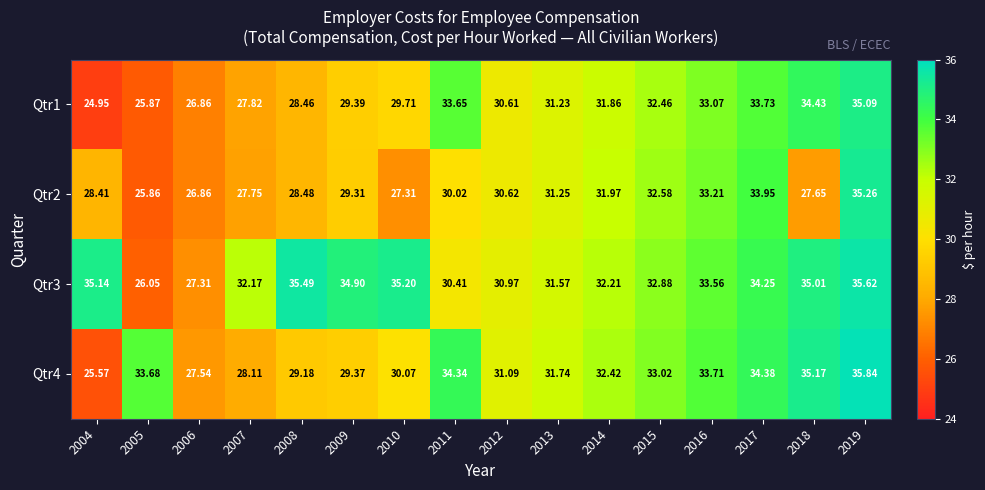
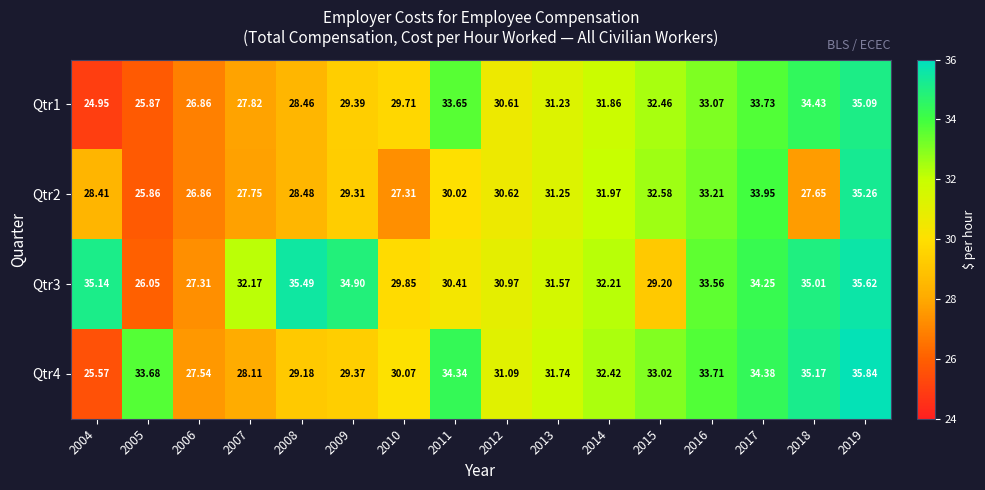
Qtr3, 2010: 35.20 -> 29.85
Qtr3, 2015: 32.88 -> 29.20
